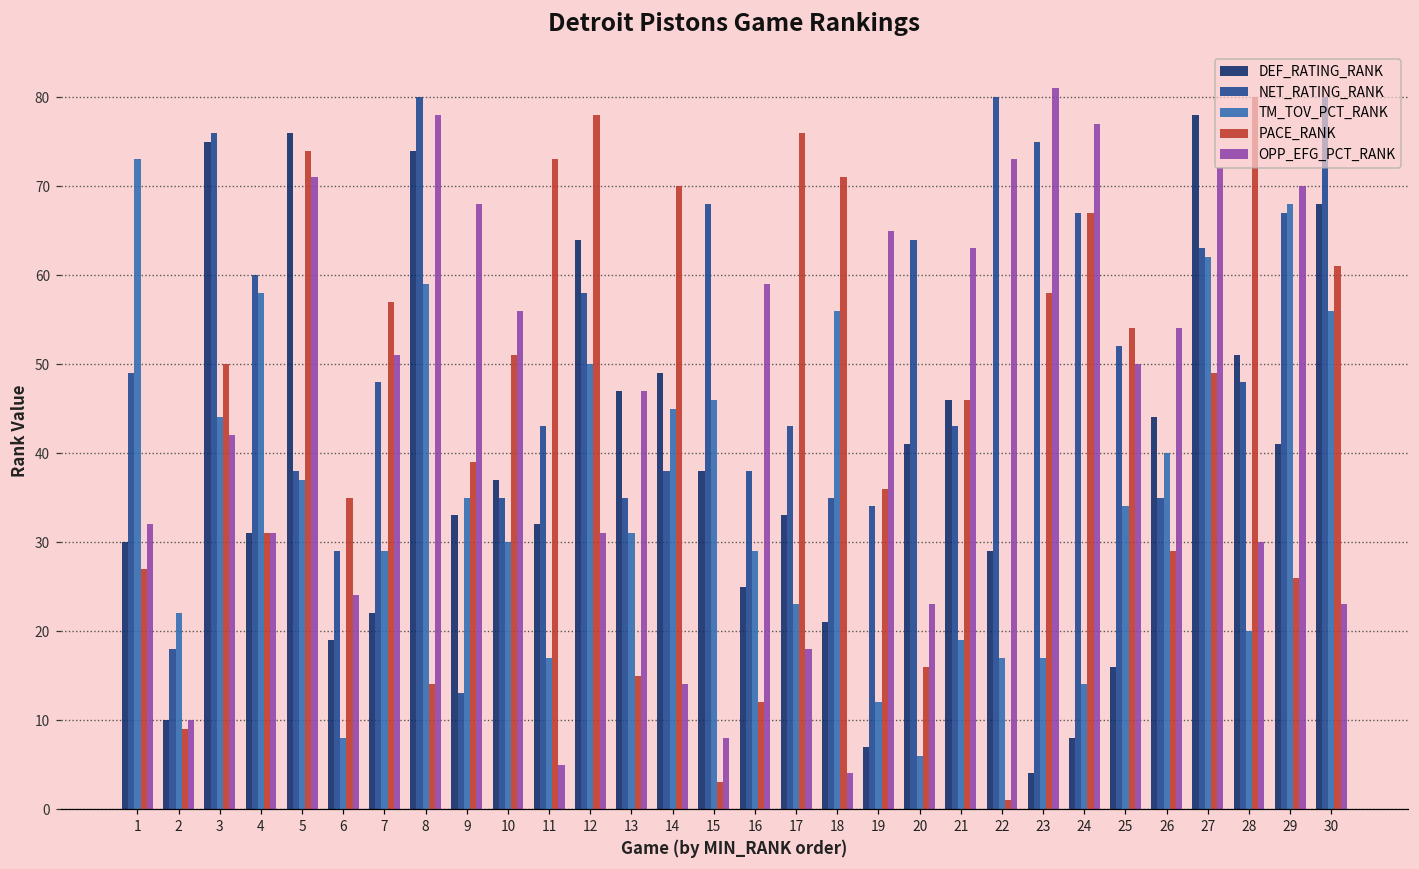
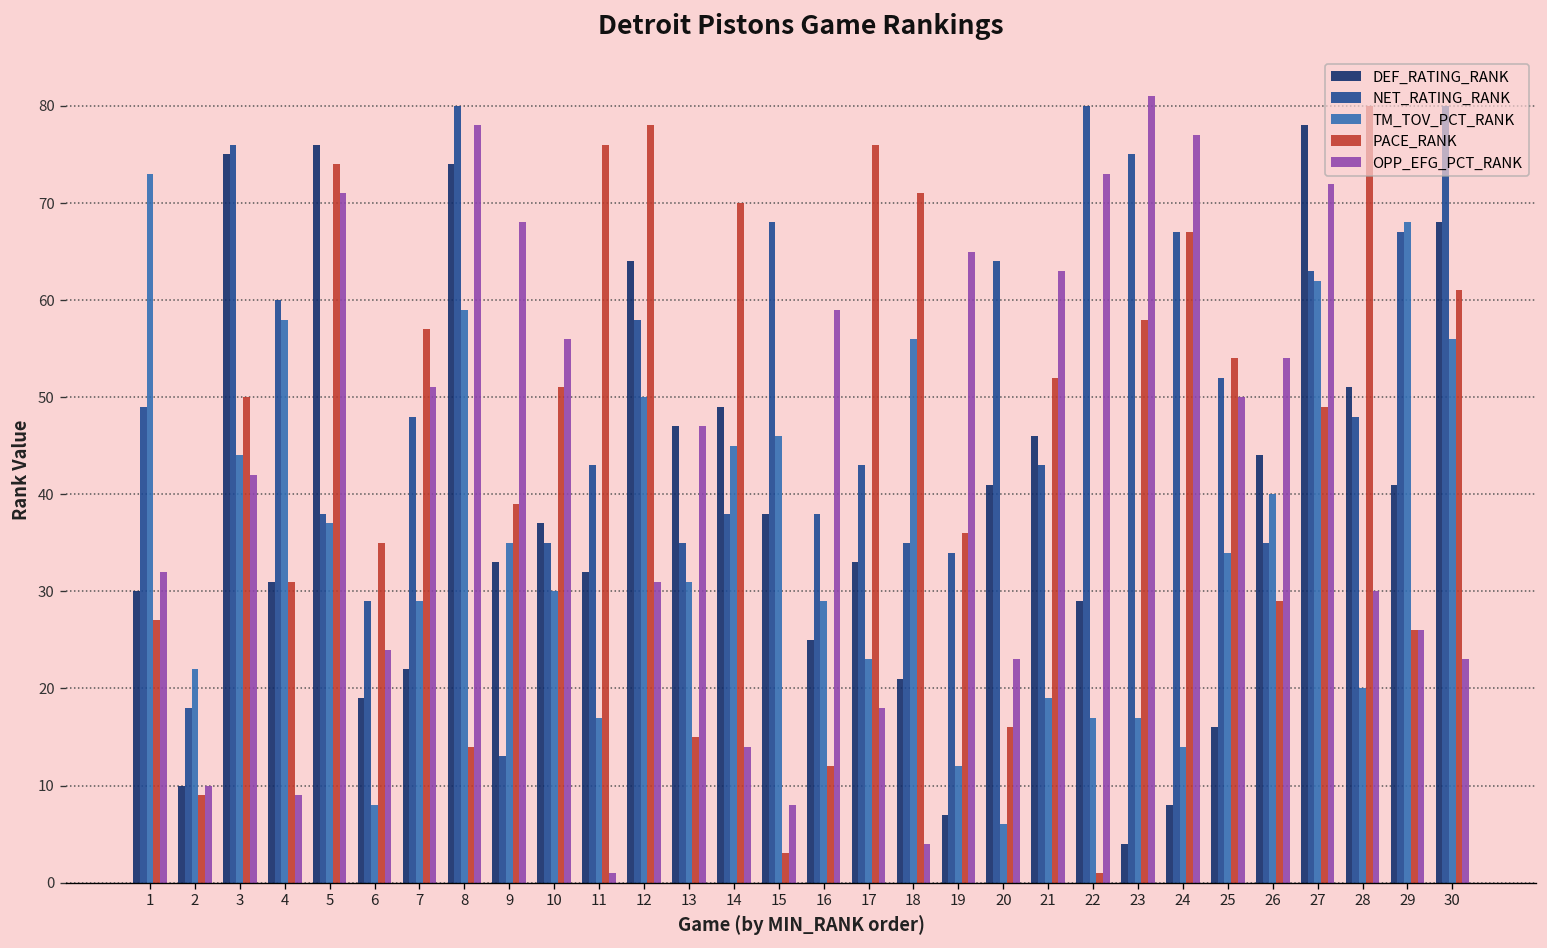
OPP_EFG_PCT_RANK, 4: 31 -> 9
PACE_RANK, 11: 73 -> 76
OPP_EFG_PCT_RANK, 11: 5 -> 1
PACE_RANK, 21: 46 -> 52
OPP_EFG_PCT_RANK, 29: 70 -> 26
